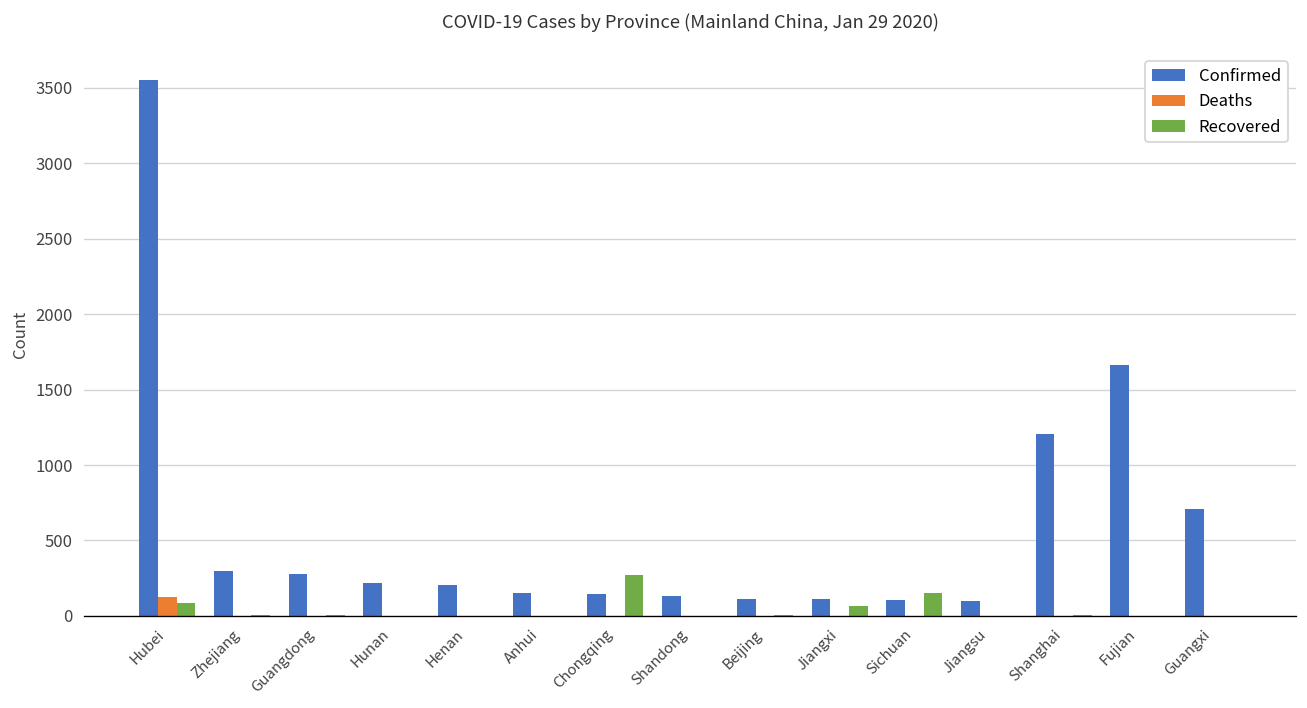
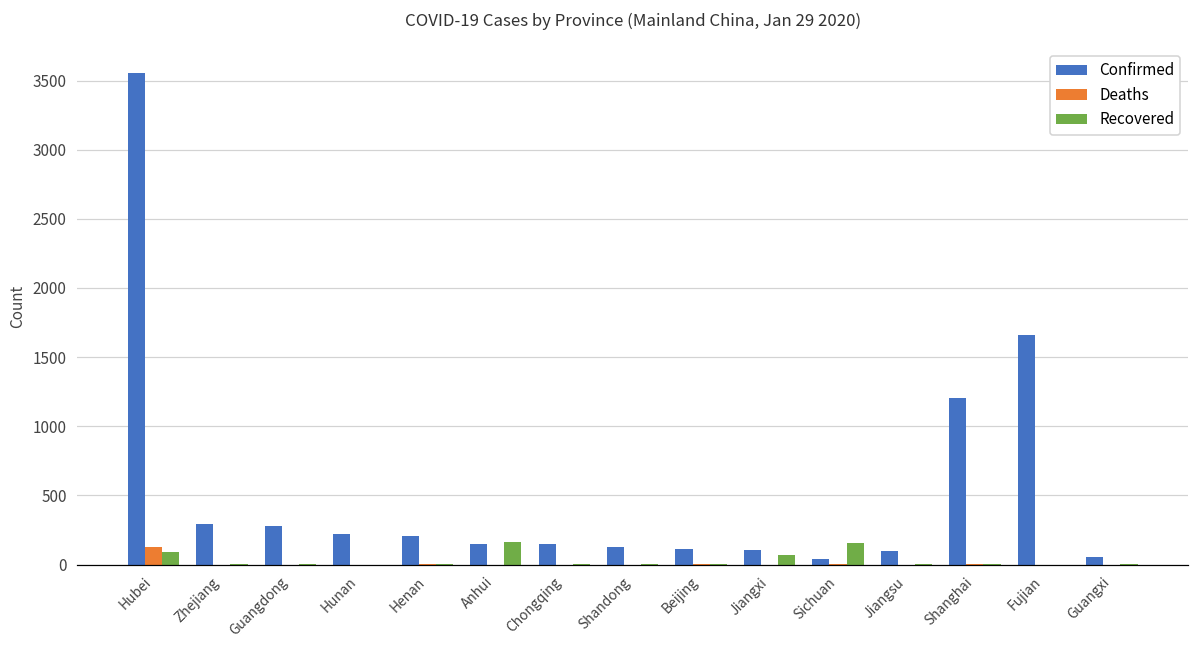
Recovered, Anhui: 0 -> 160
Recovered, Chongqing: 270 -> 0
Confirmed, Sichuan: 110 -> 40
Confirmed, Guangxi: 710 -> 60
